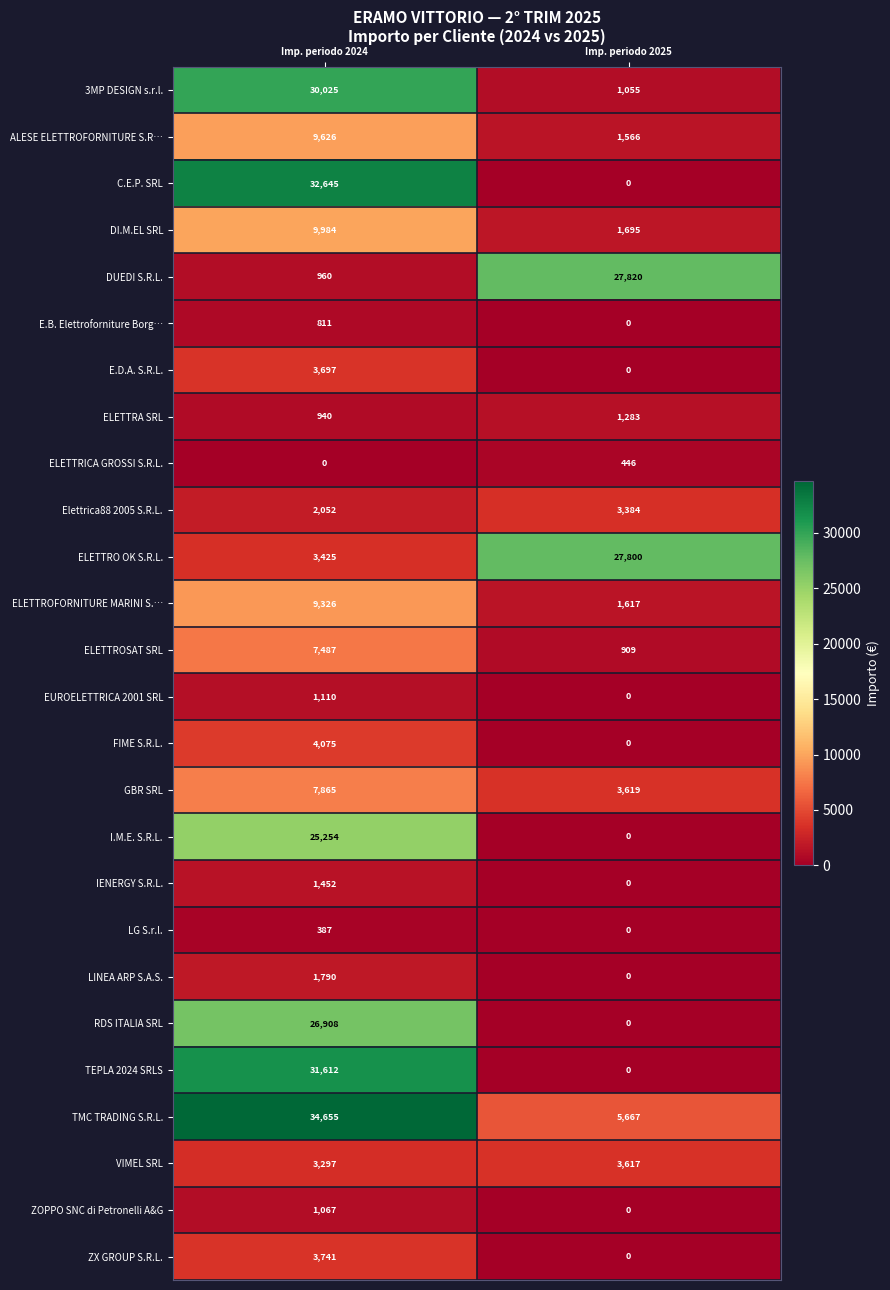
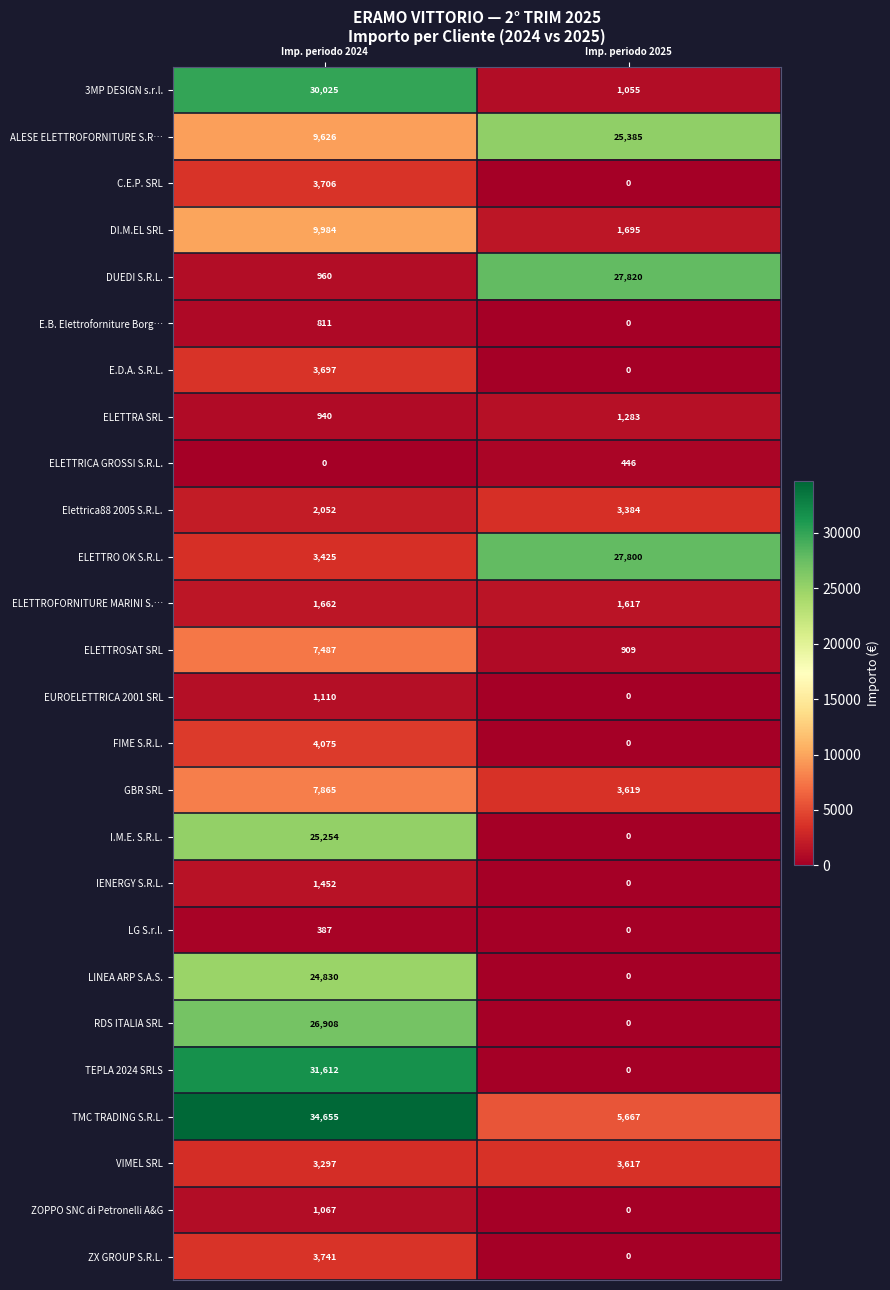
ALESE ELETTROFORNITURE S.R…, Imp. periodo 2025: 1,566 -> 25,385
C.E.P. SRL, Imp. periodo 2024: 32,645 -> 3,706
ELETTROFORNITURE MARINI S.…, Imp. periodo 2024: 9,326 -> 1,662
LINEA ARP S.A.S., Imp. periodo 2024: 1,790 -> 24,830
